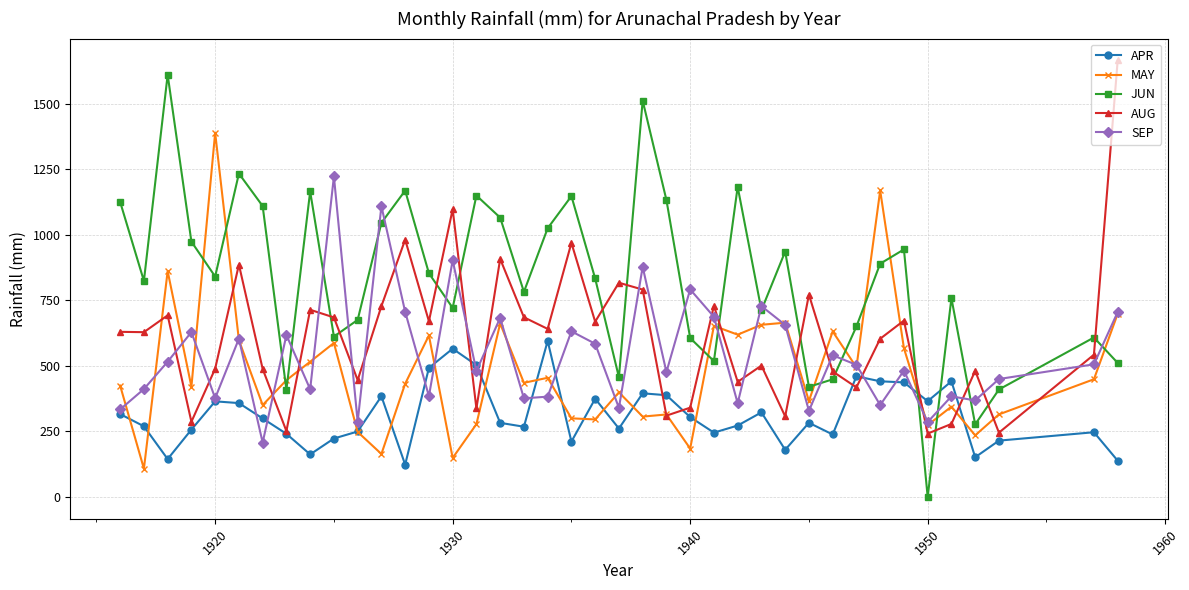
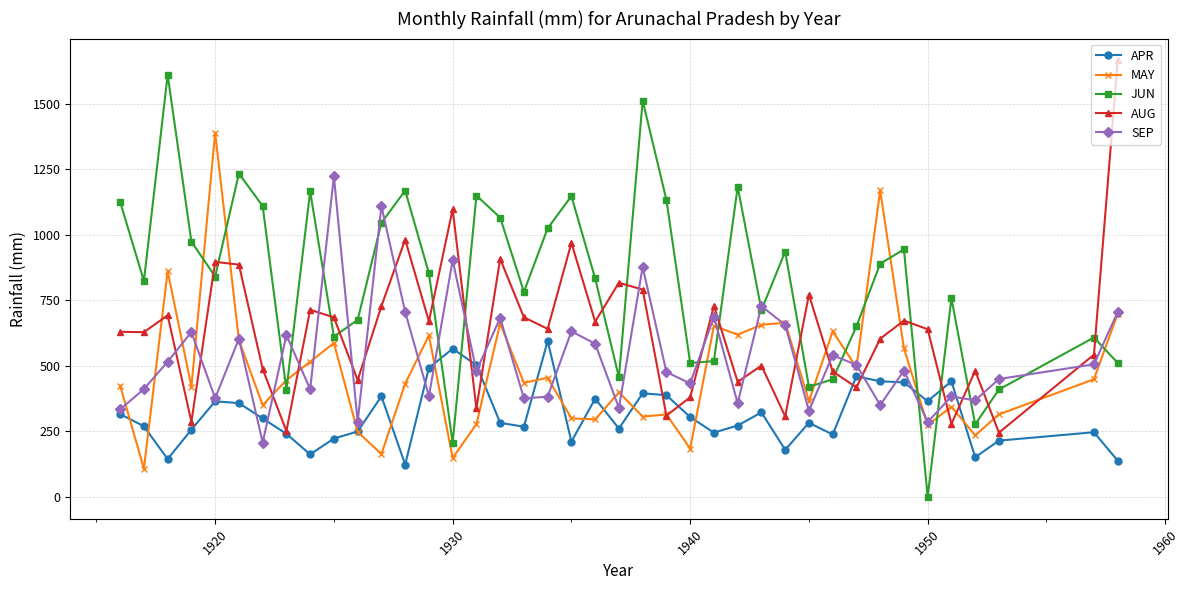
AUG, 1920: 490 -> 900
JUN, 1930: 720 -> 210
JUN, 1940: 610 -> 510
AUG, 1940: 340 -> 380
SEP, 1940: 790 -> 430
AUG, 1950: 240 -> 640
